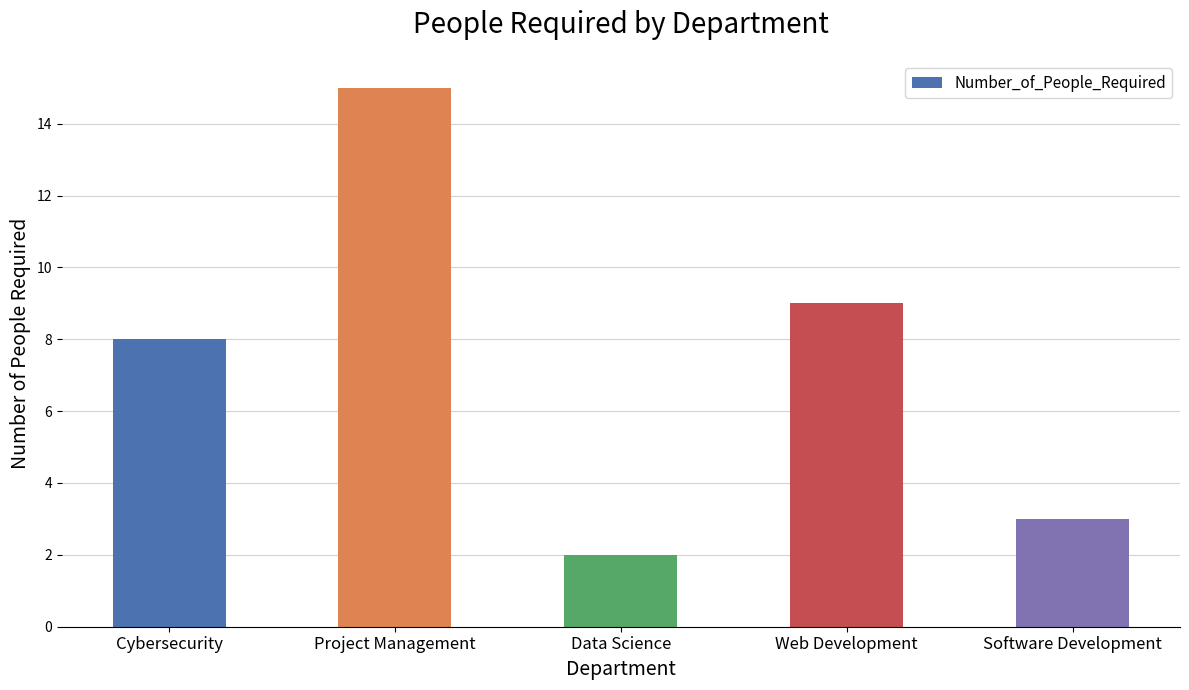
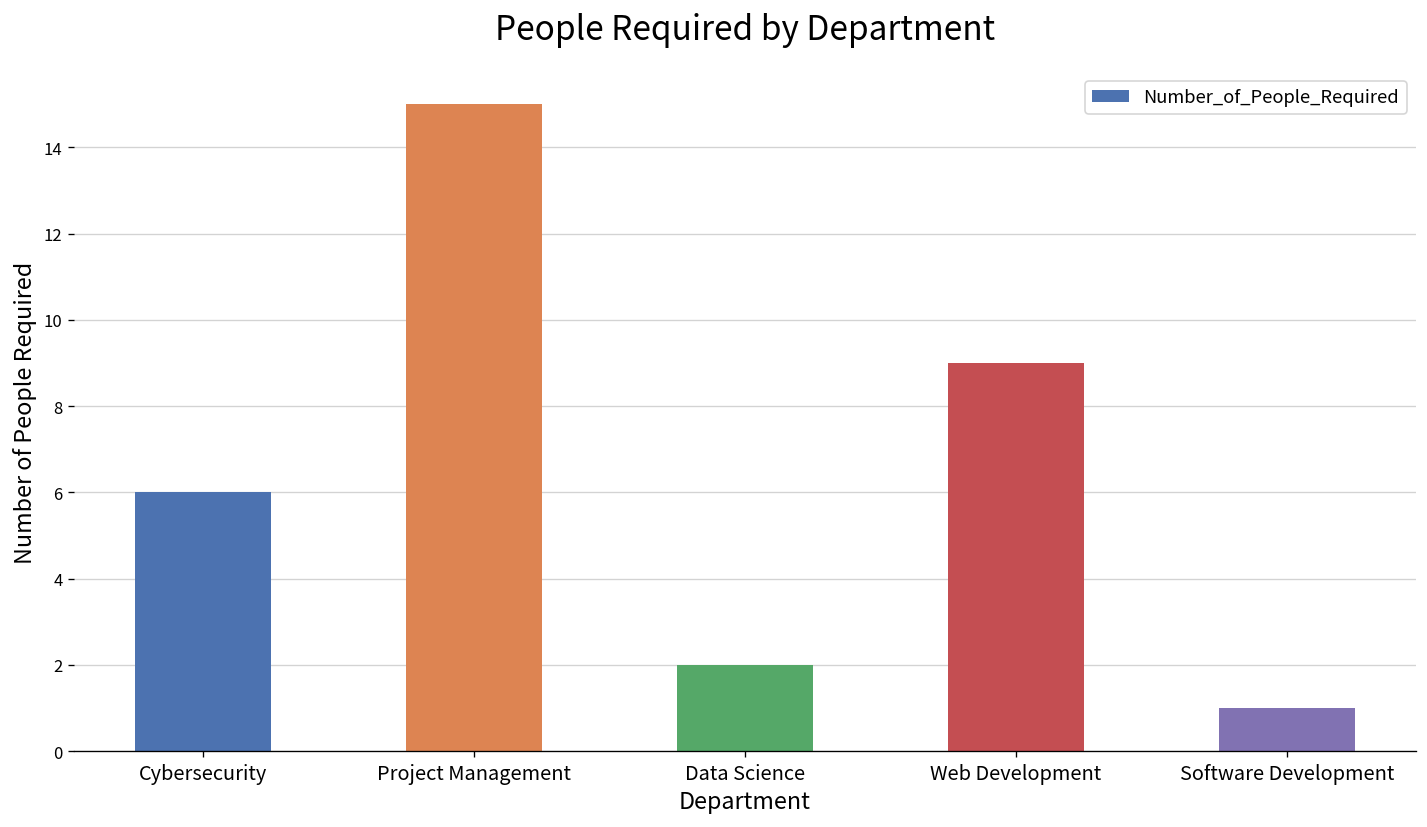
Cybersecurity: 8 -> 6
Software Development: 3 -> 1
